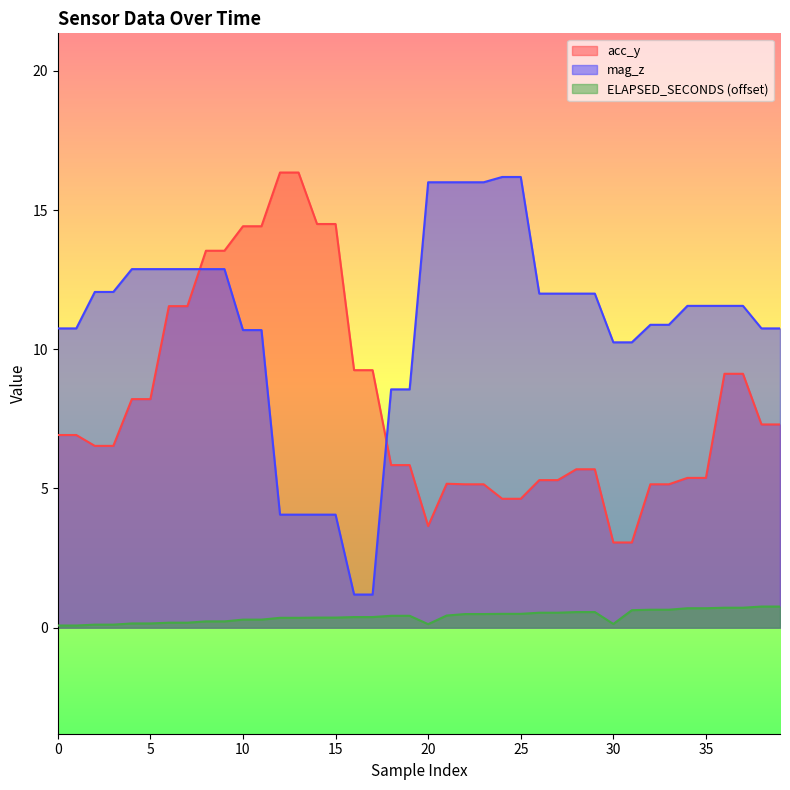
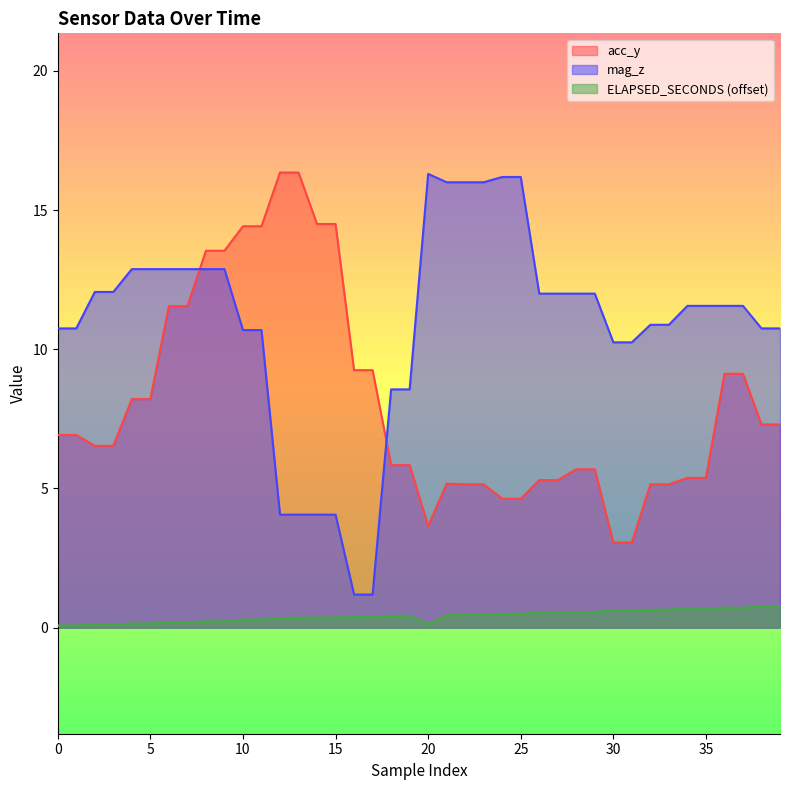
mag_z, 20: 16.0 -> 16.3
ELAPSED_SECONDS (offset), 30: 0.1 -> 0.6
